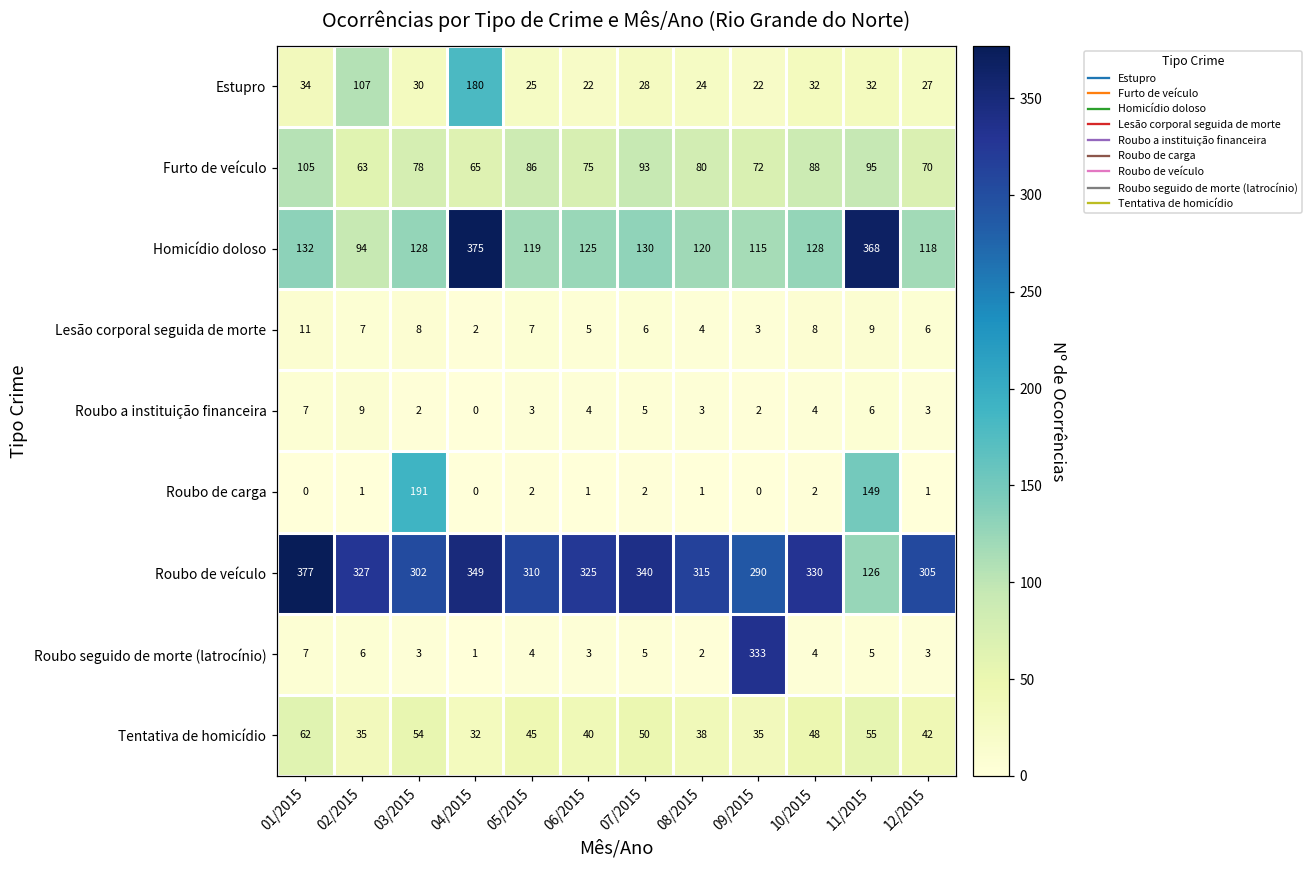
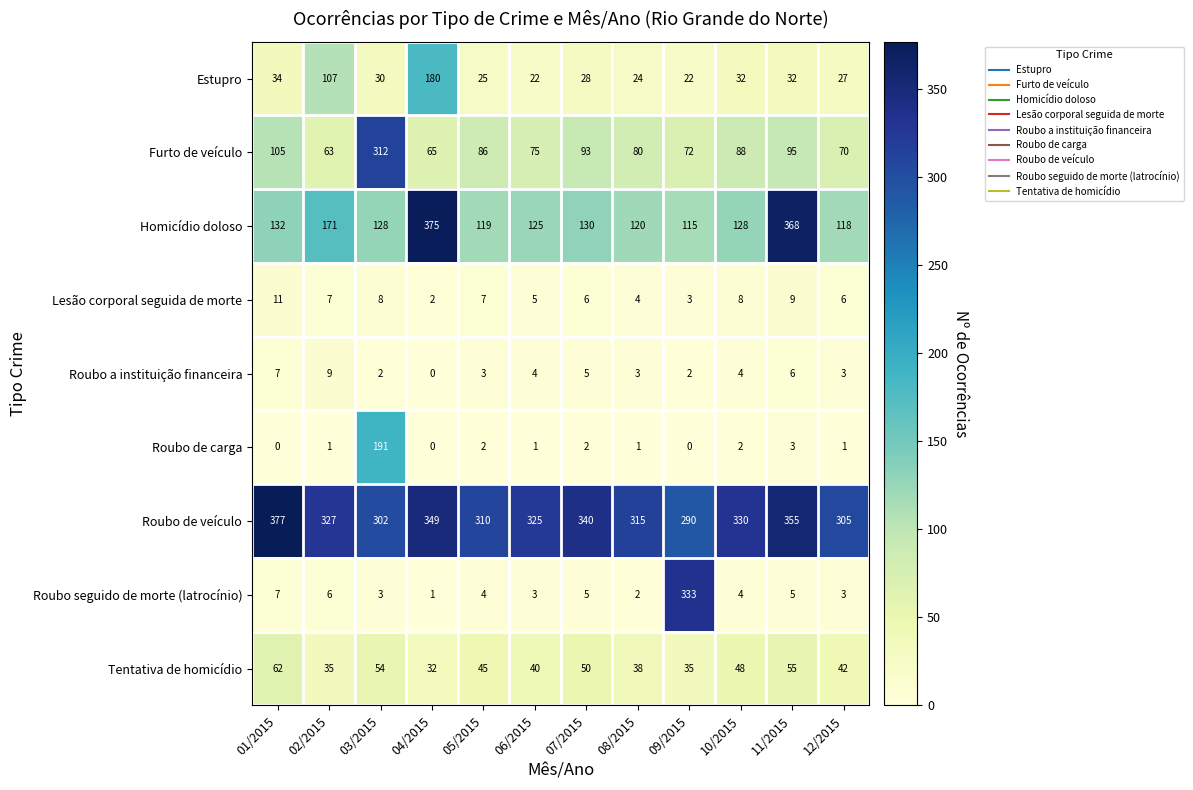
Furto de veículo, 03/2015: 78 -> 312
Homicídio doloso, 02/2015: 94 -> 171
Roubo de carga, 11/2015: 149 -> 3
Roubo de veículo, 11/2015: 126 -> 355
